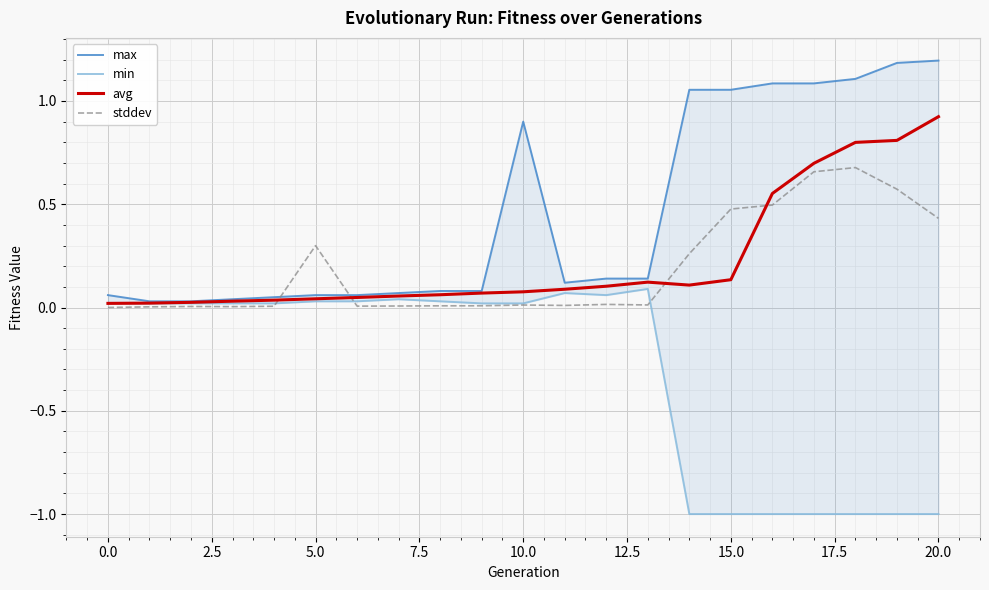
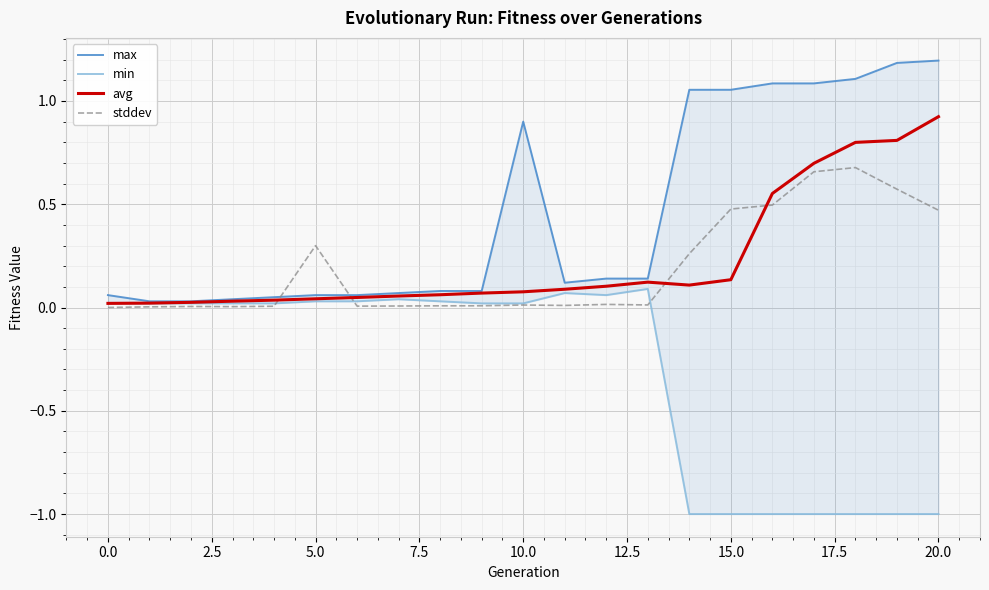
stddev, 20.0: 0.43 -> 0.47
